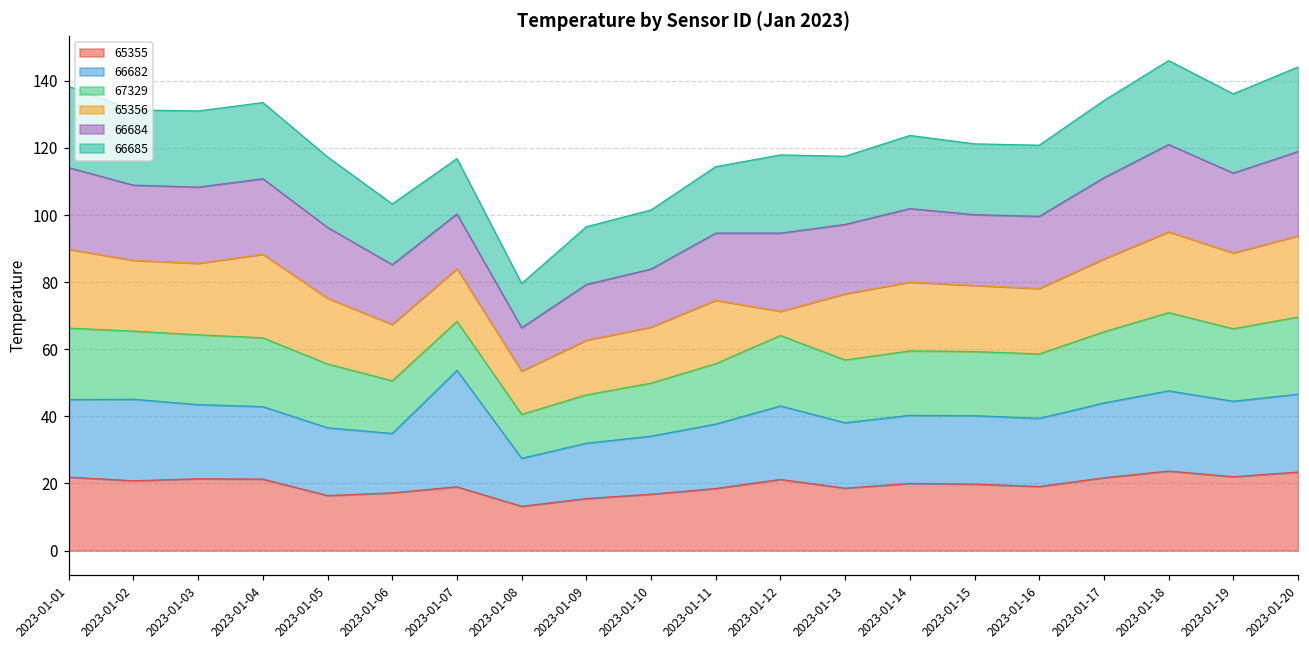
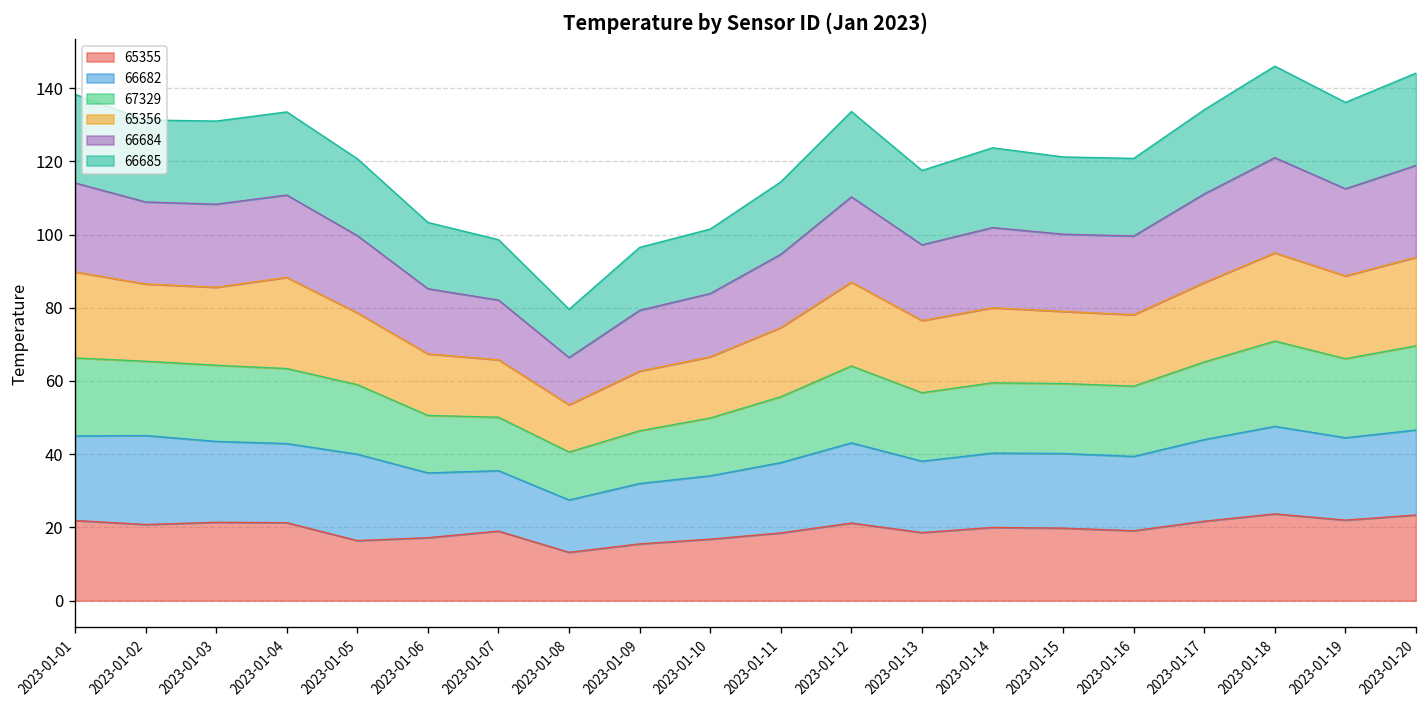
66682, 2023-01-05: 20 -> 24
66682, 2023-01-07: 35 -> 17
65356, 2023-01-12: 7 -> 23
